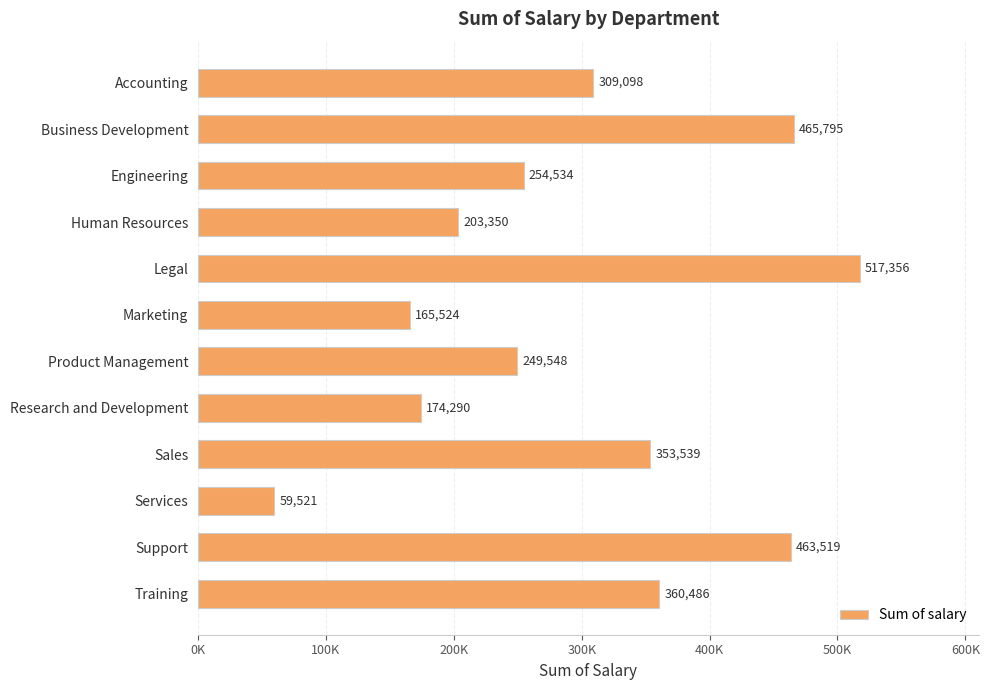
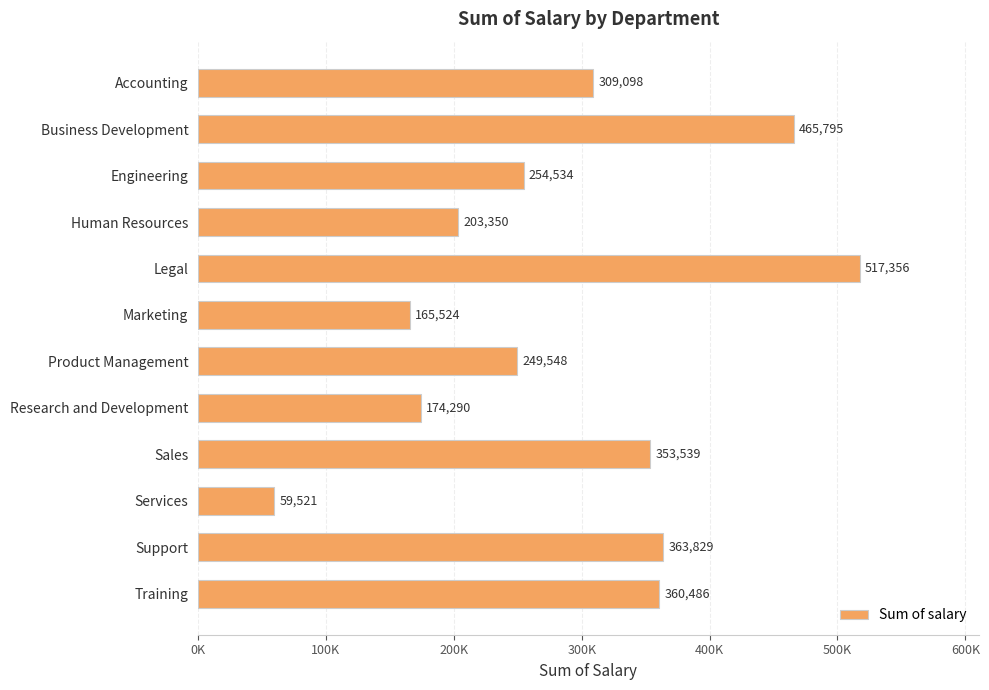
Support: 463,519 -> 363,829
